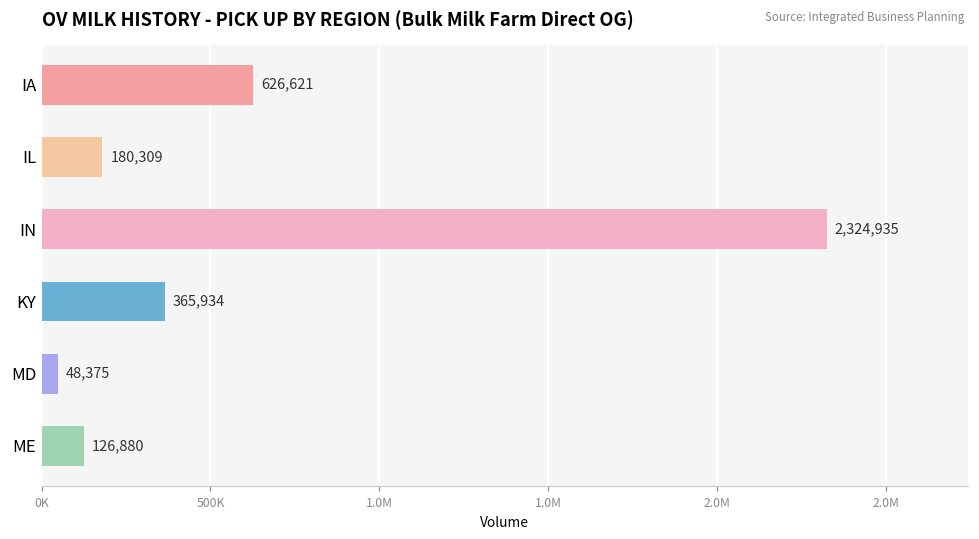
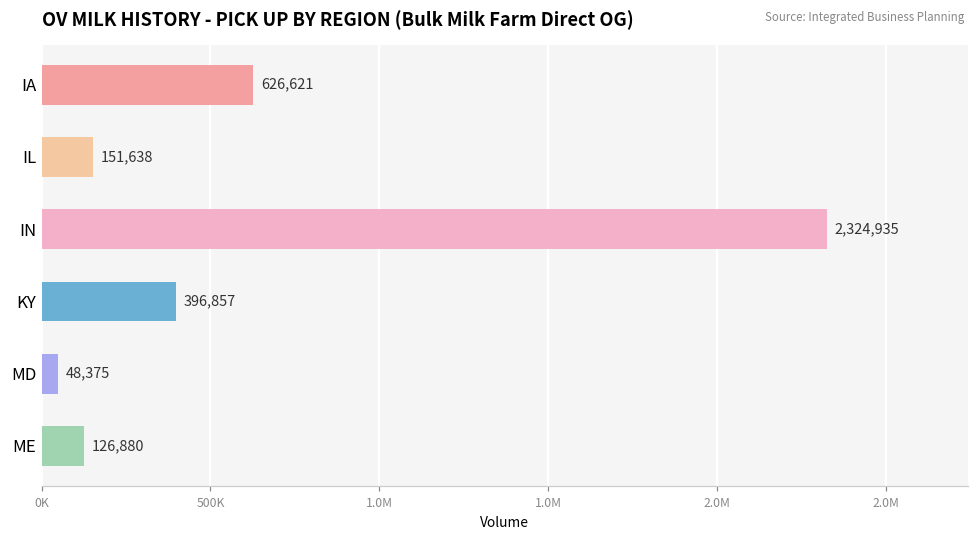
IL: 180,309 -> 151,638
KY: 365,934 -> 396,857
